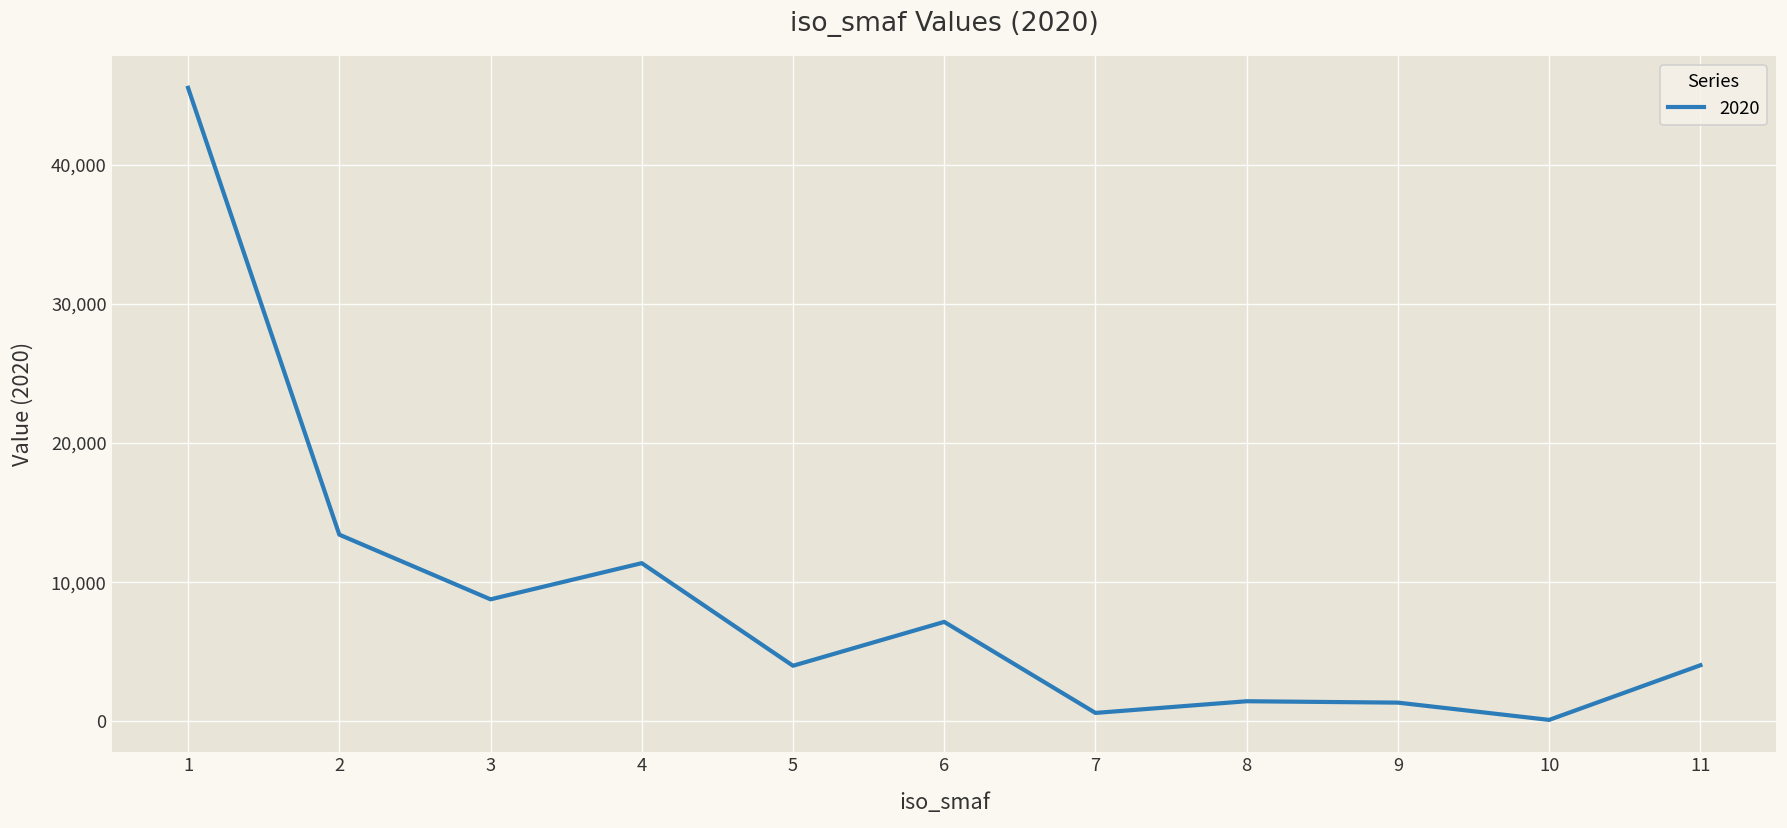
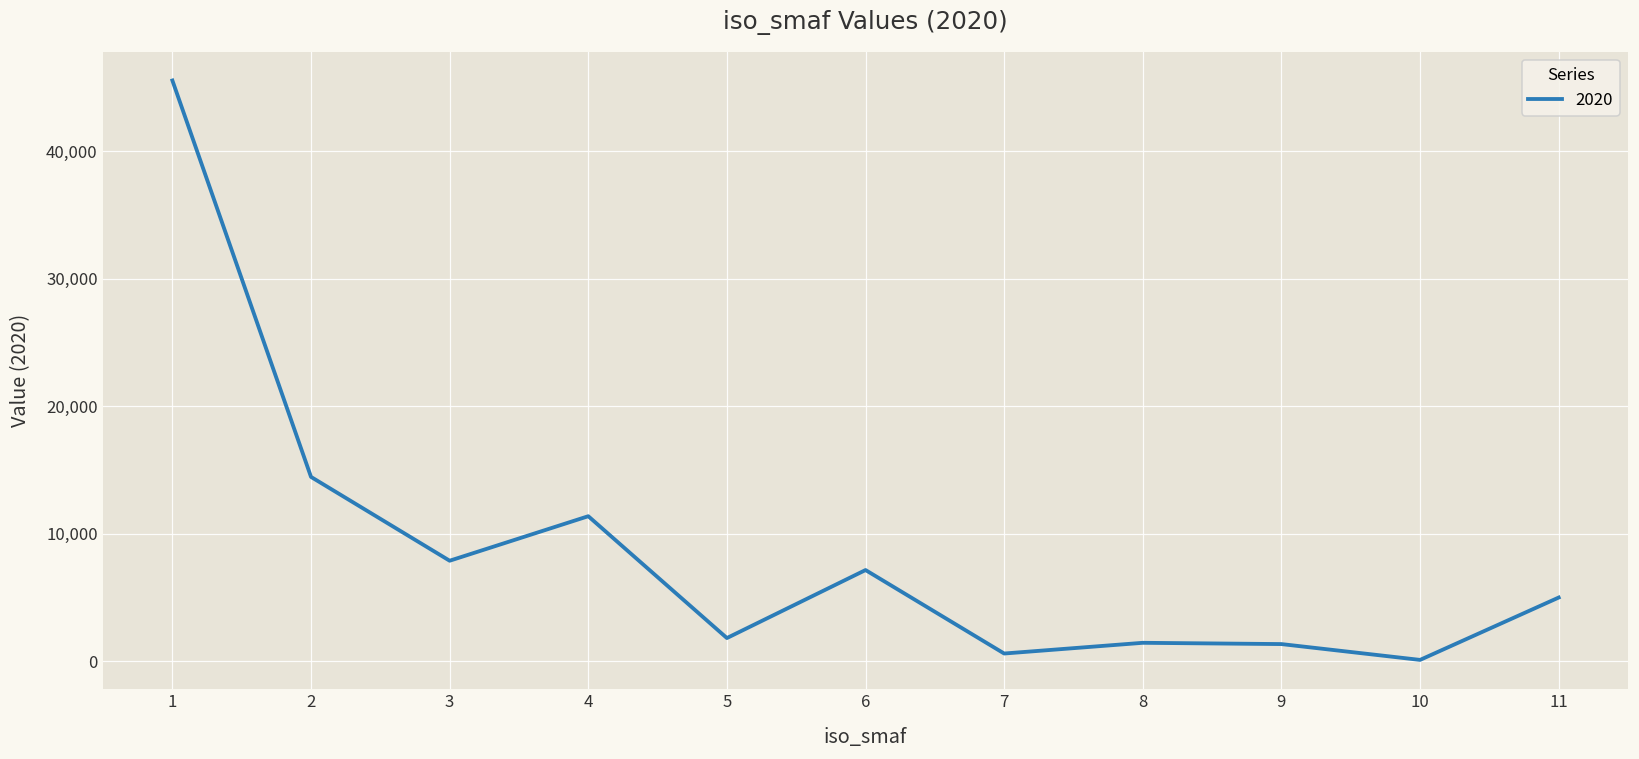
2: 13,400 -> 14,500
3: 8,800 -> 7,900
5: 4,000 -> 1,800
11: 4,000 -> 5,000
